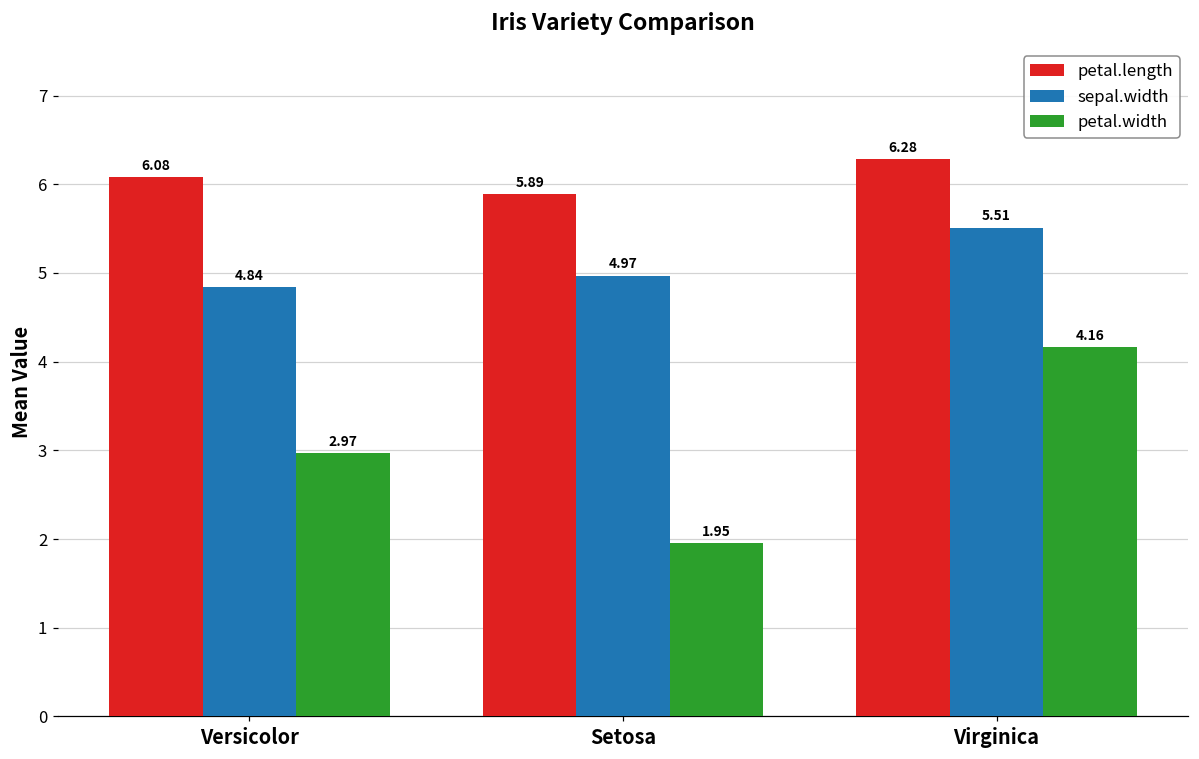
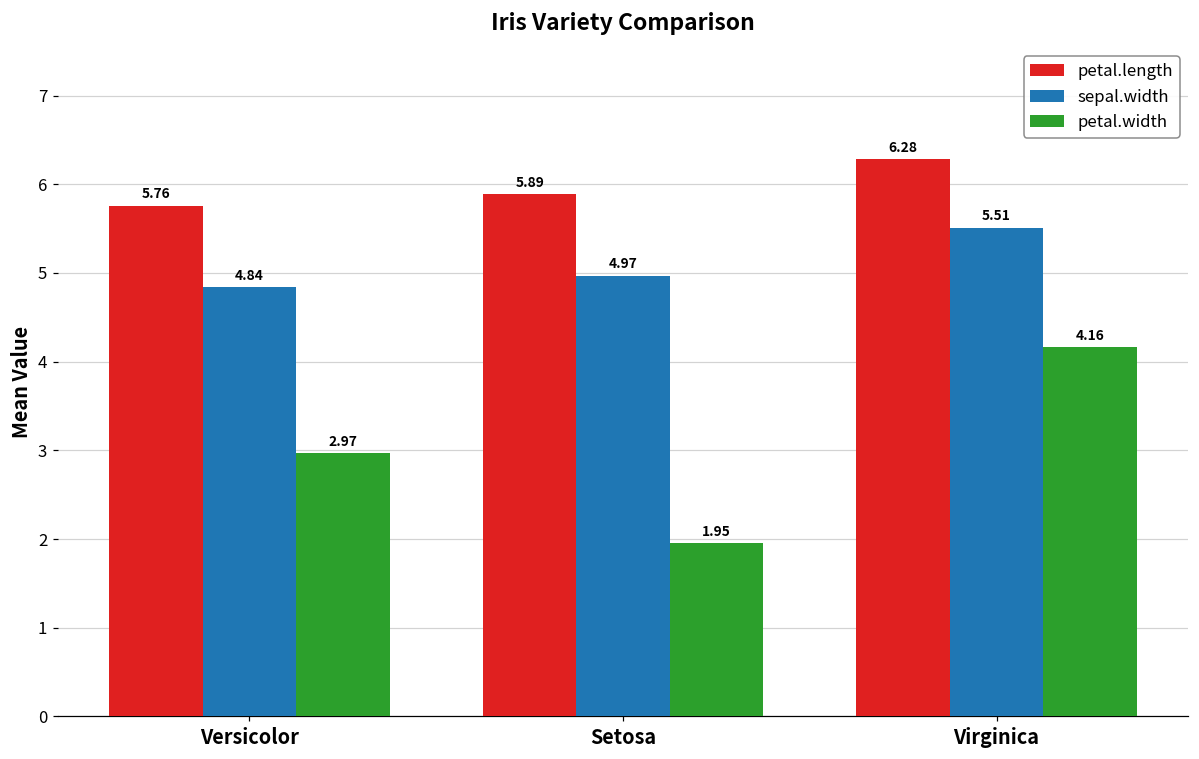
petal.length, Versicolor: 6.08 -> 5.76
